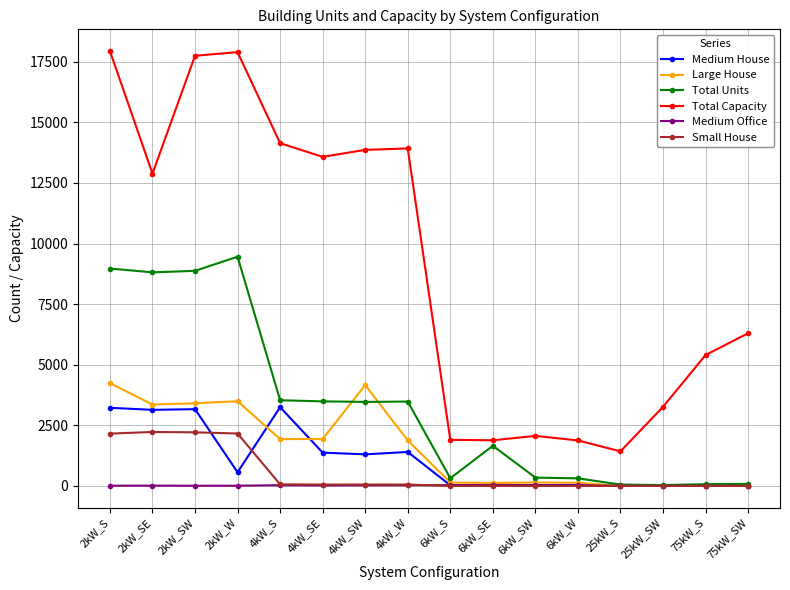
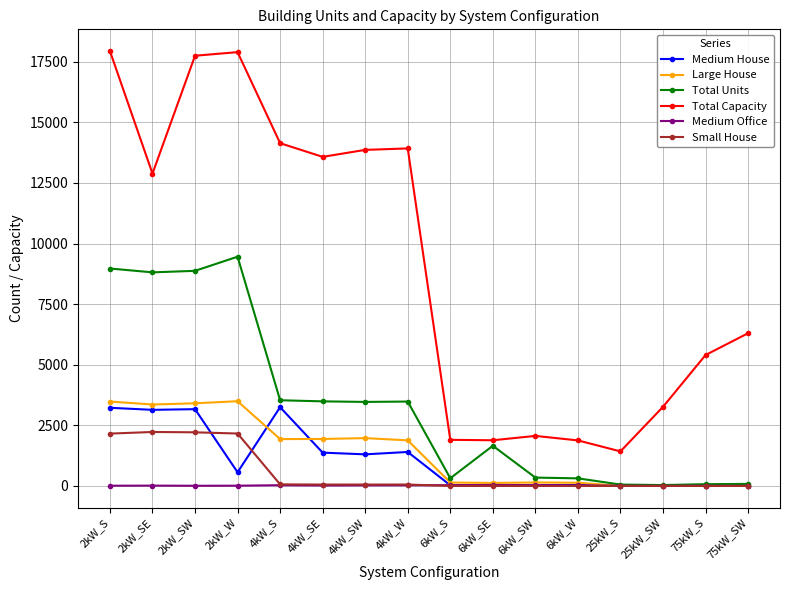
Large House, 2kW_S: 4200 -> 3500
Large House, 4kW_SW: 4200 -> 2000
